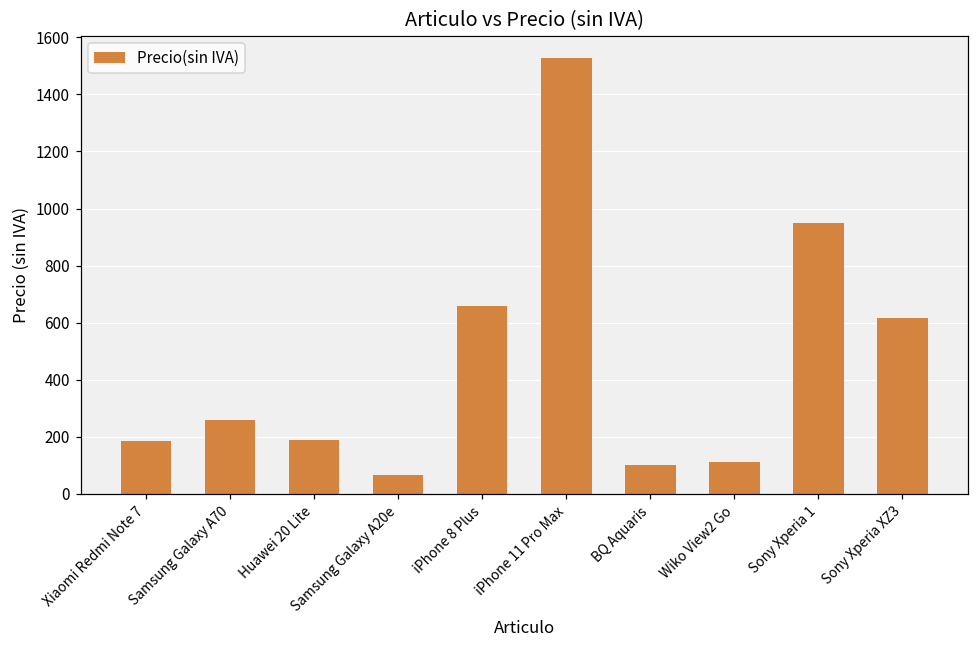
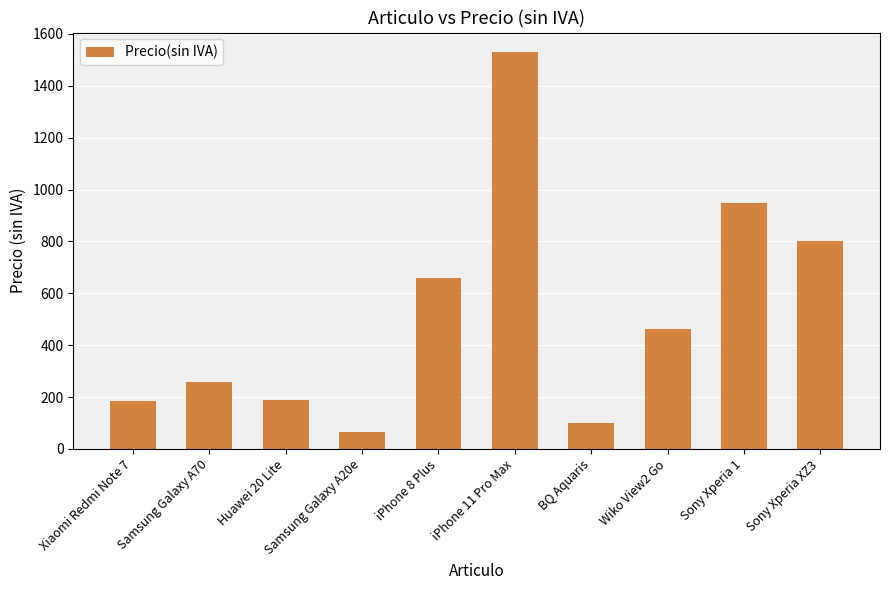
Wiko View2 Go: 110 -> 460
Sony Xperia XZ3: 620 -> 800
